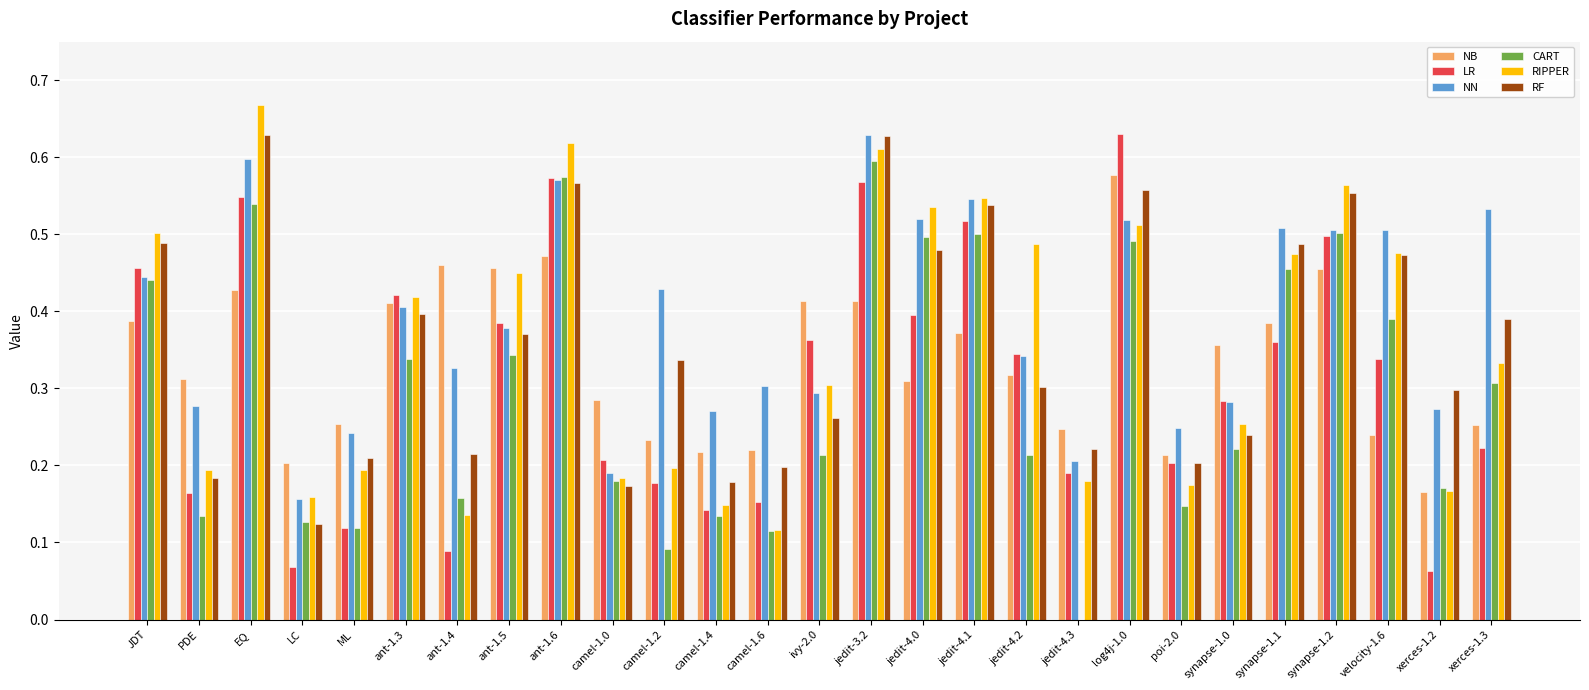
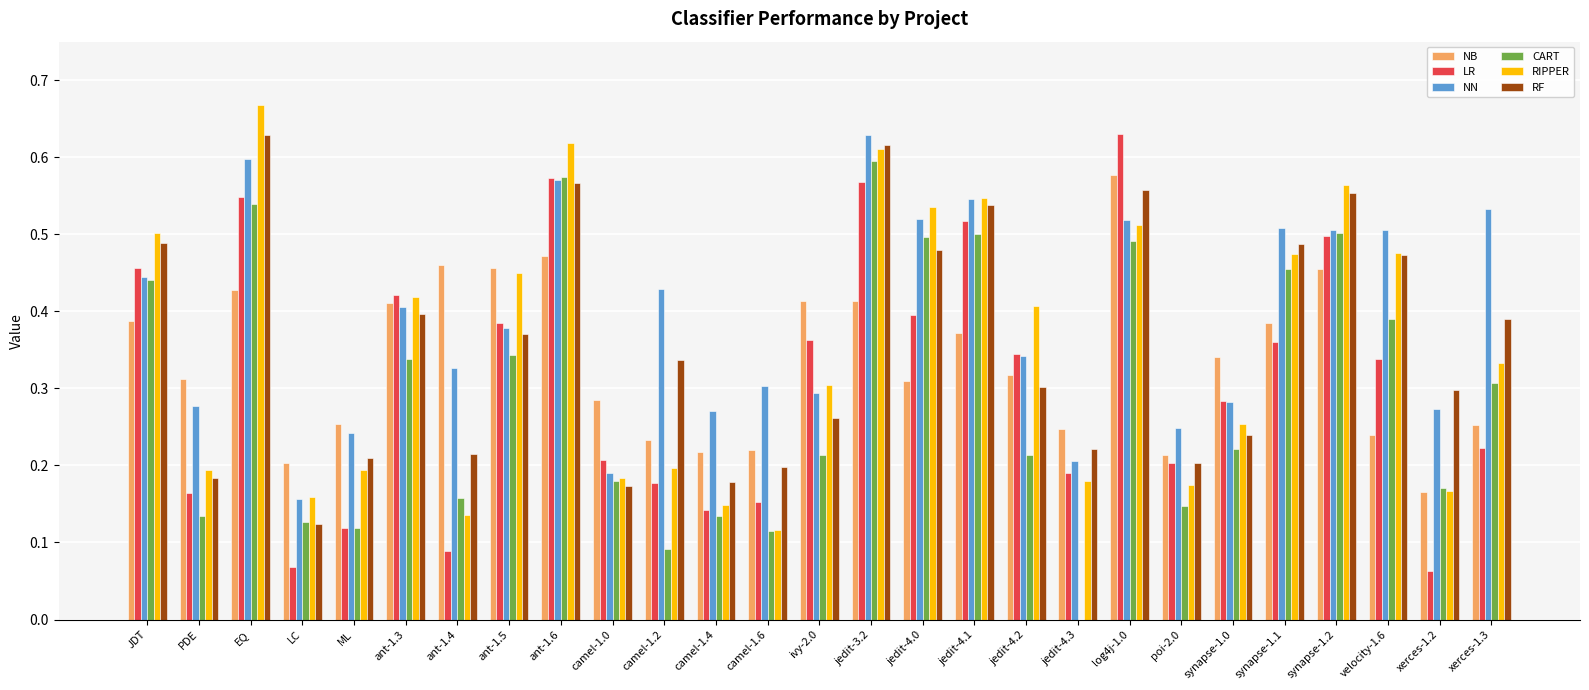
RF, jedit-3.2: 0.63 -> 0.62
RIPPER, jedit-4.2: 0.49 -> 0.41
NB, synapse-1.0: 0.36 -> 0.34
